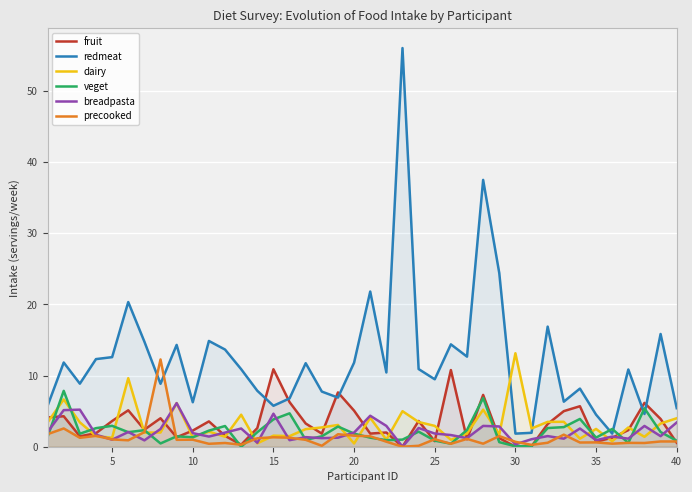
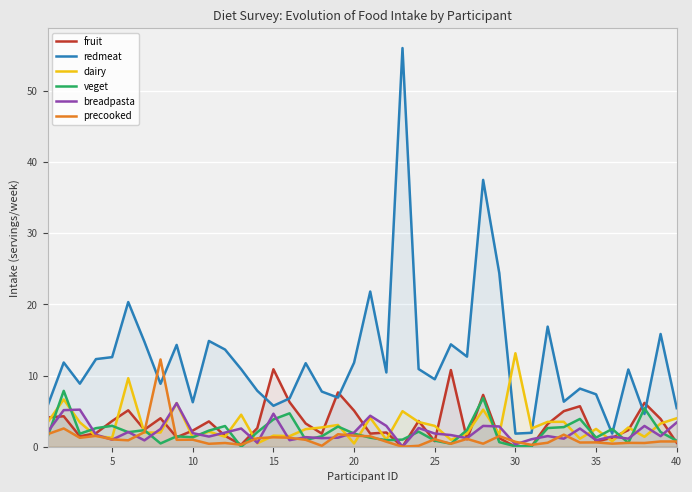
redmeat, 35: 5 -> 7
